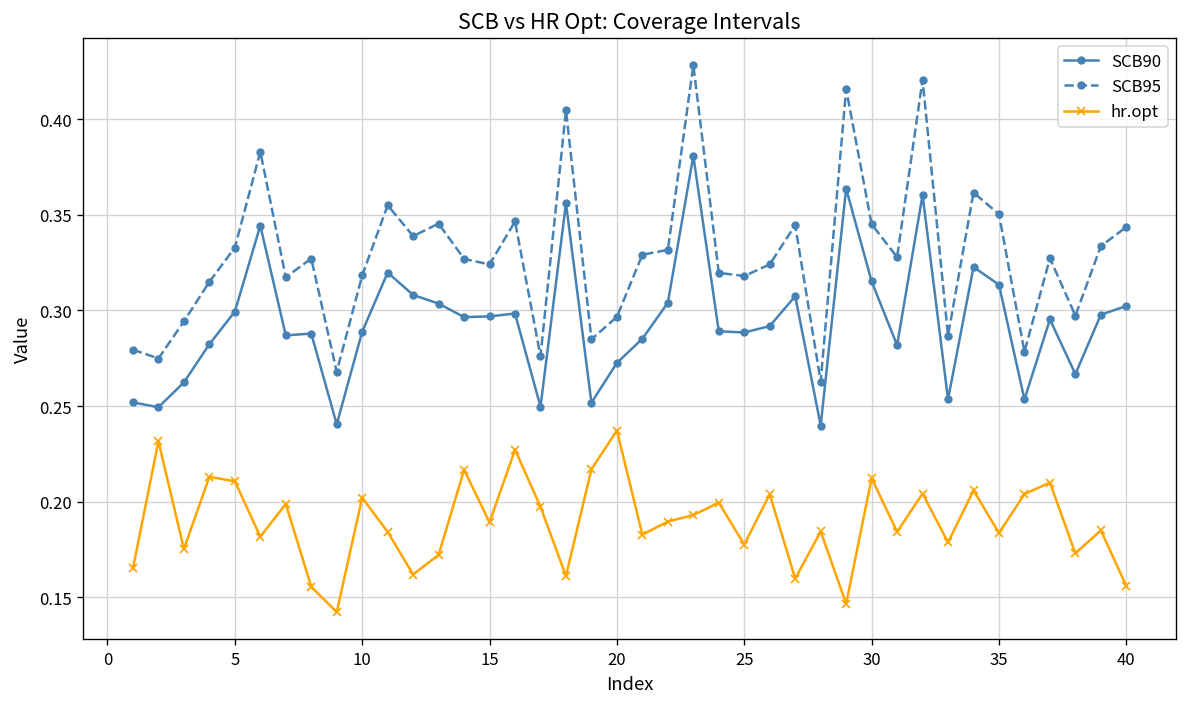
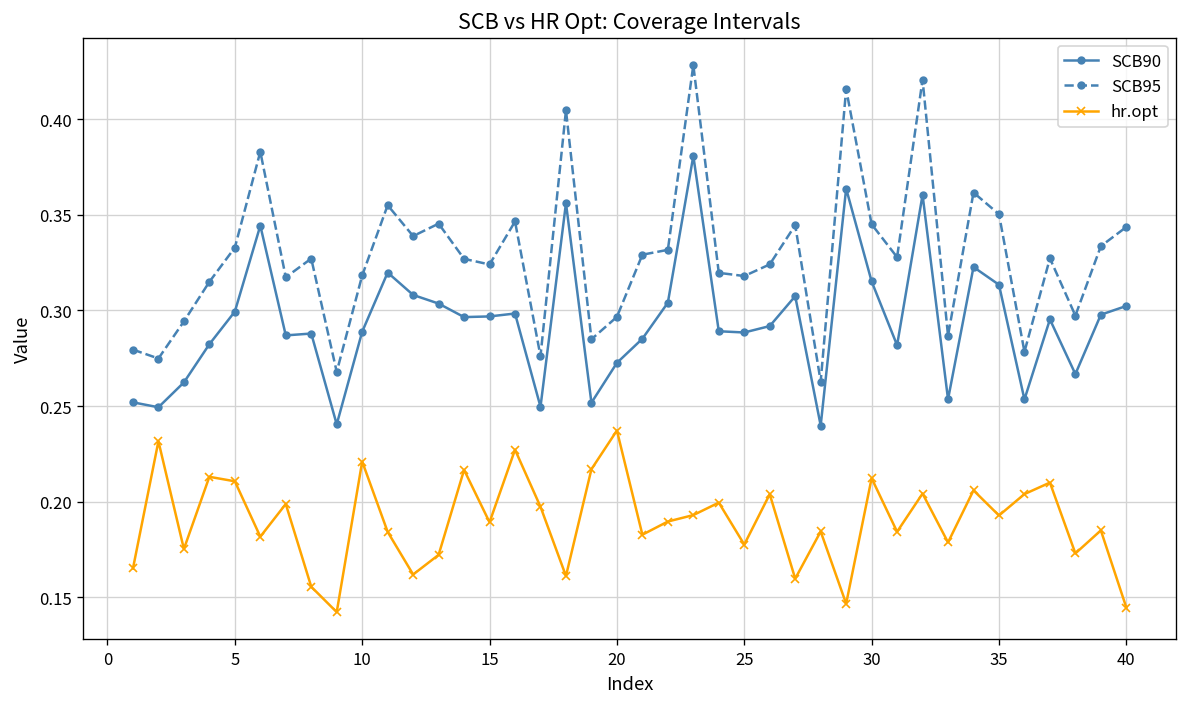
hr.opt, 10: 0.202 -> 0.221
hr.opt, 35: 0.184 -> 0.193
hr.opt, 40: 0.156 -> 0.145
